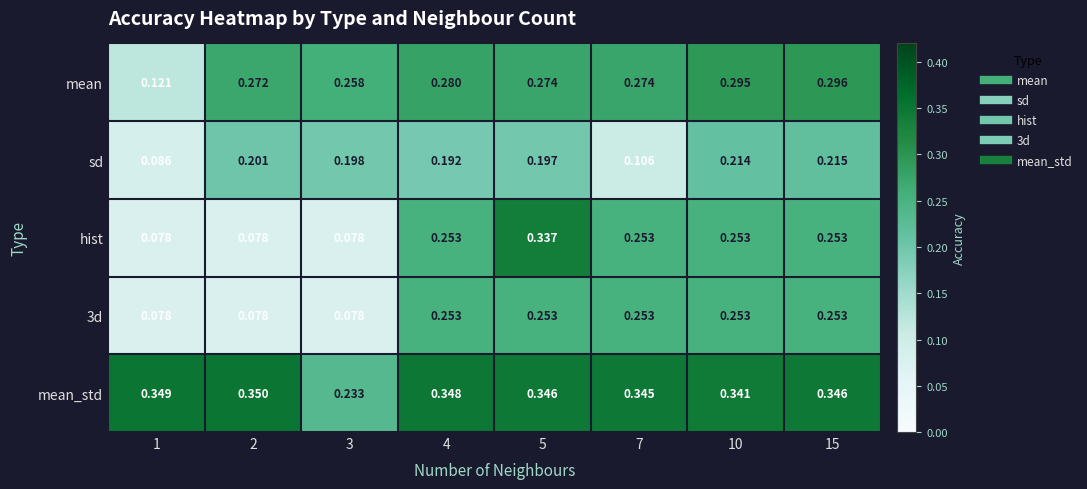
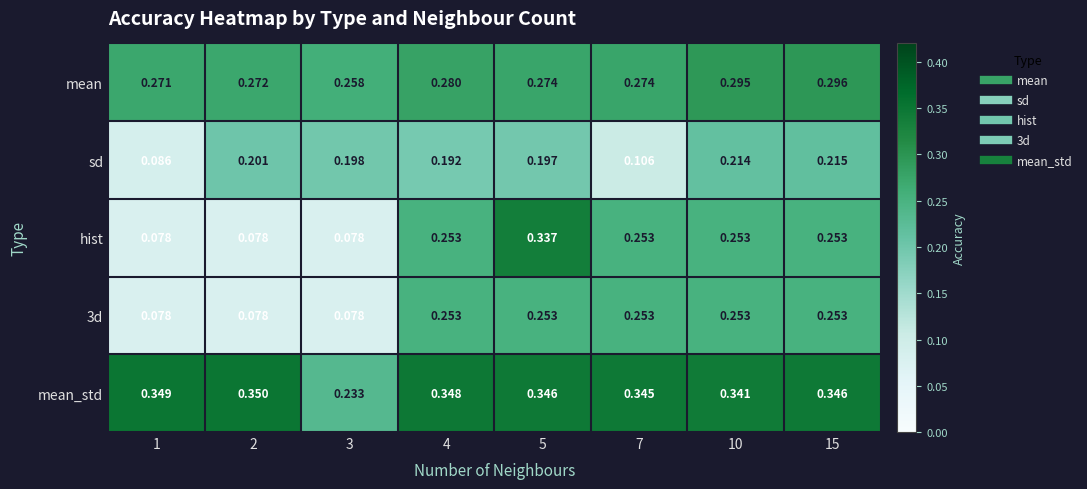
mean, 1: 0.121 -> 0.271
